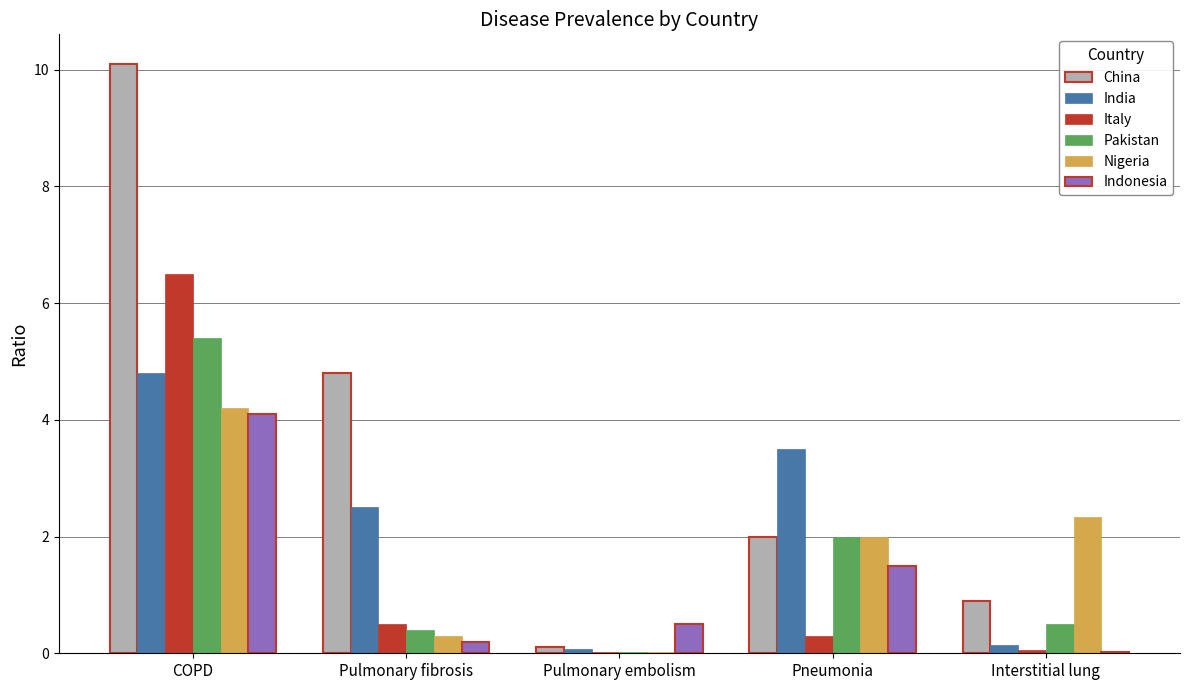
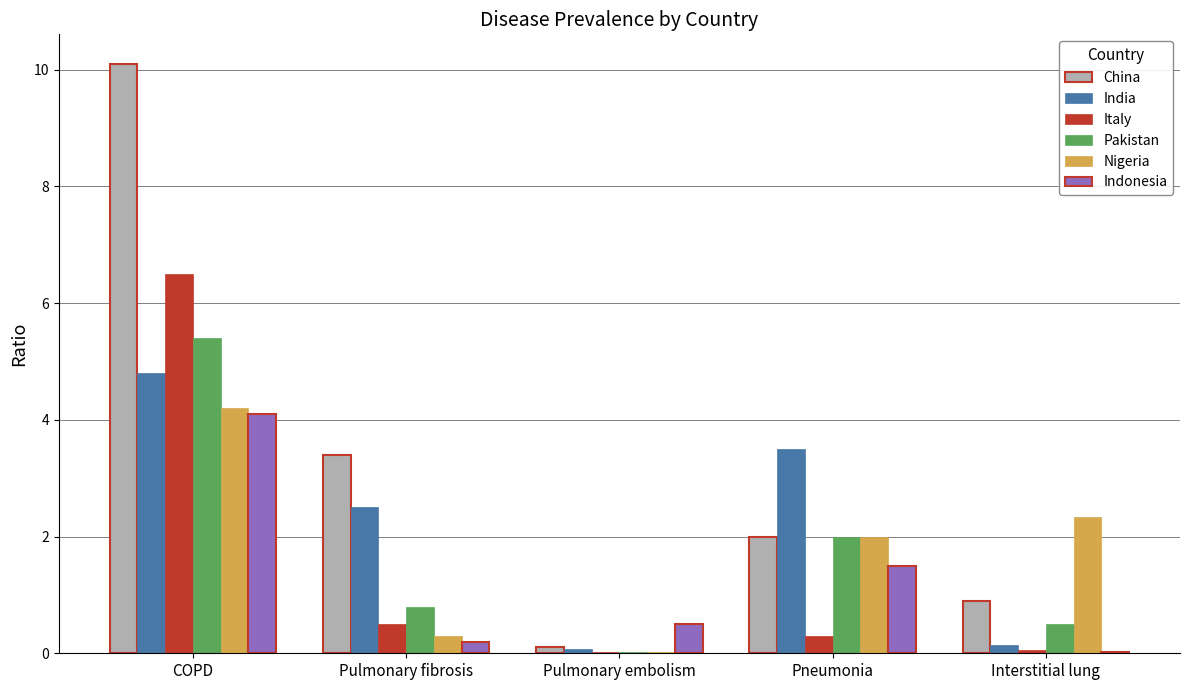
China, Pulmonary fibrosis: 4.8 -> 3.4
Pakistan, Pulmonary fibrosis: 0.4 -> 0.8
